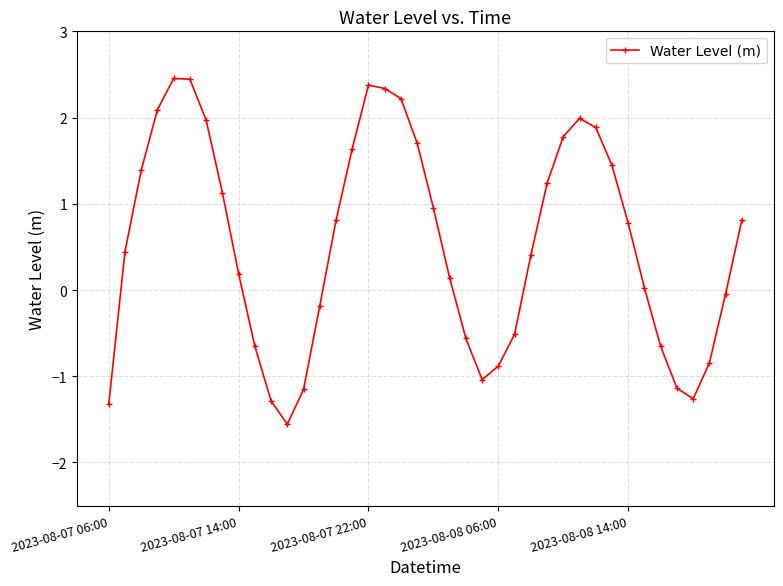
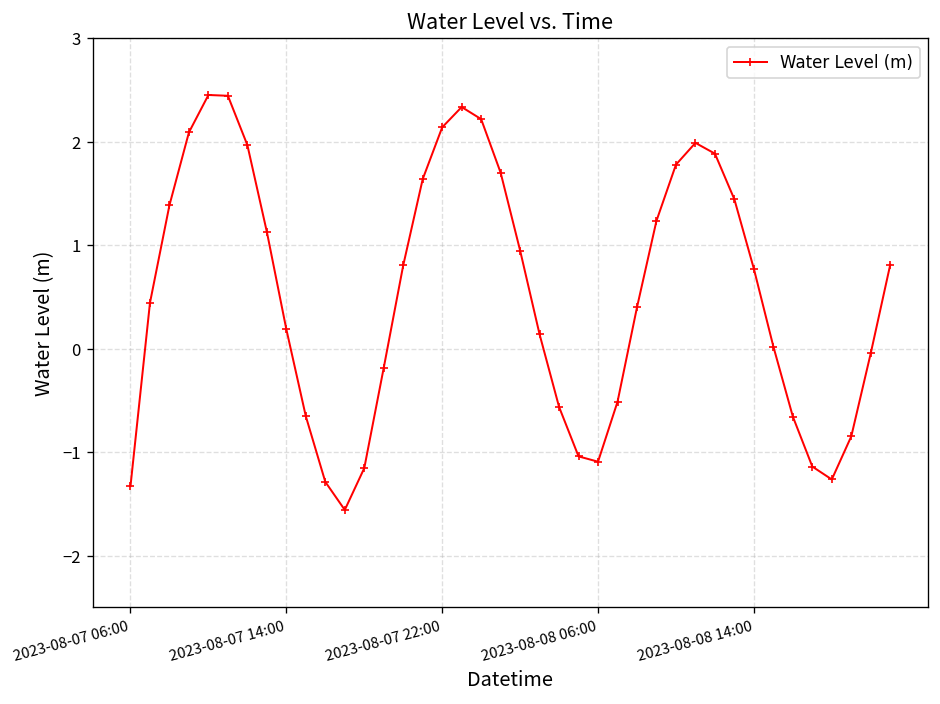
2023-08-07 22:00: 2.4 -> 2.1
2023-08-08 06:00: -0.9 -> -1.1
